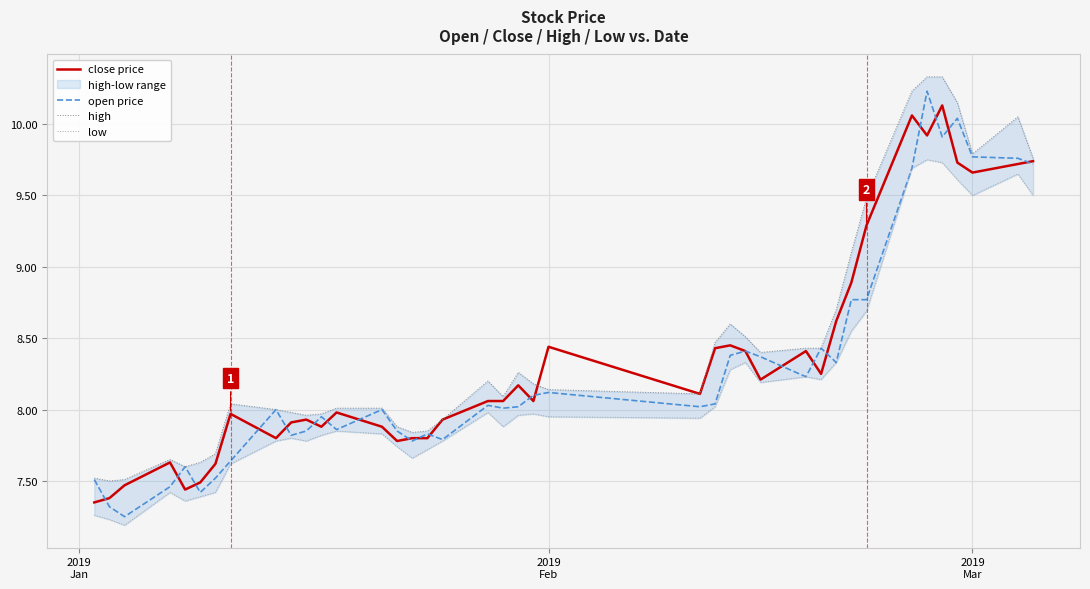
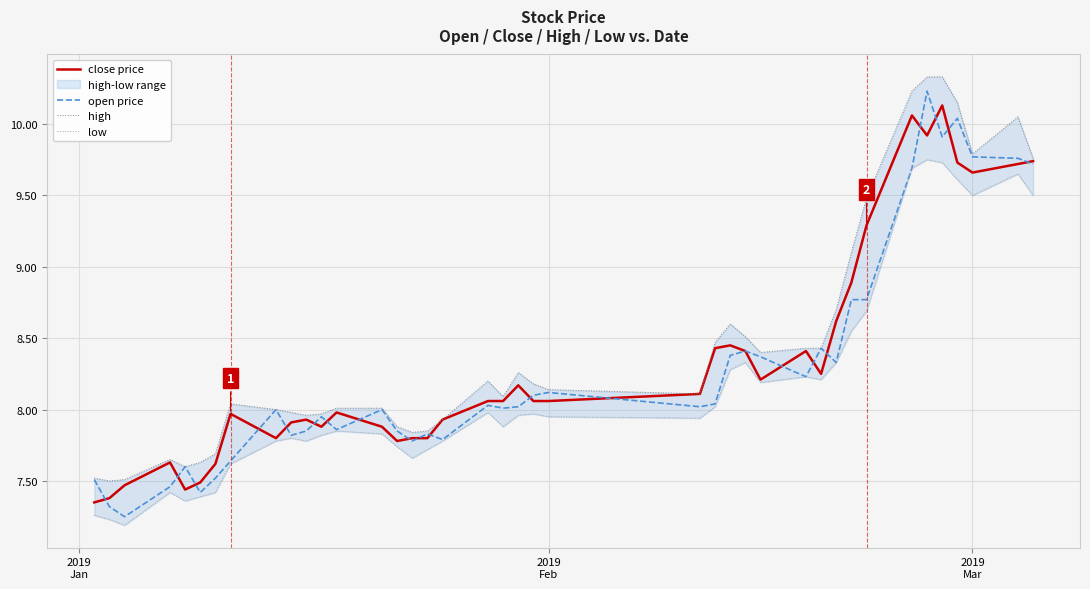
close price, 2019 Feb: 8.44 -> 8.06
